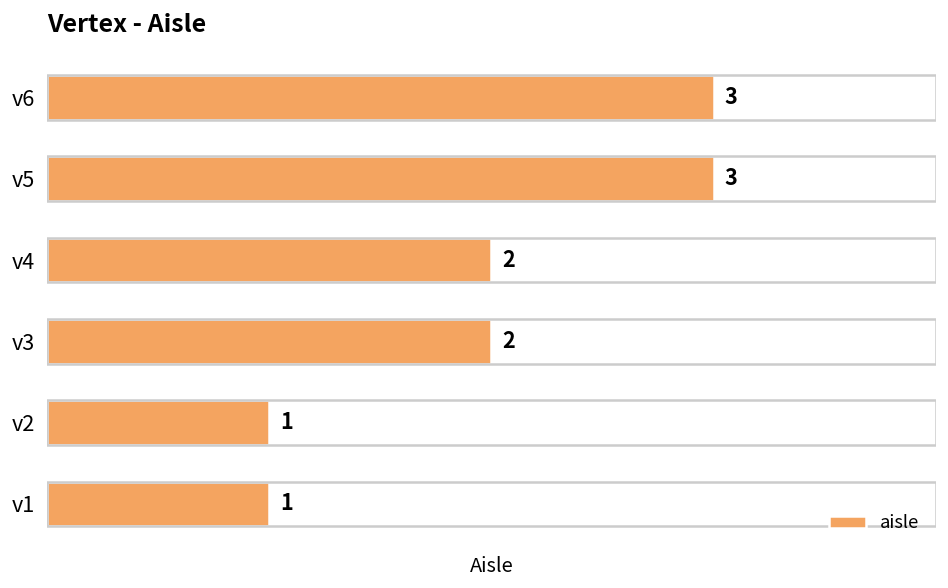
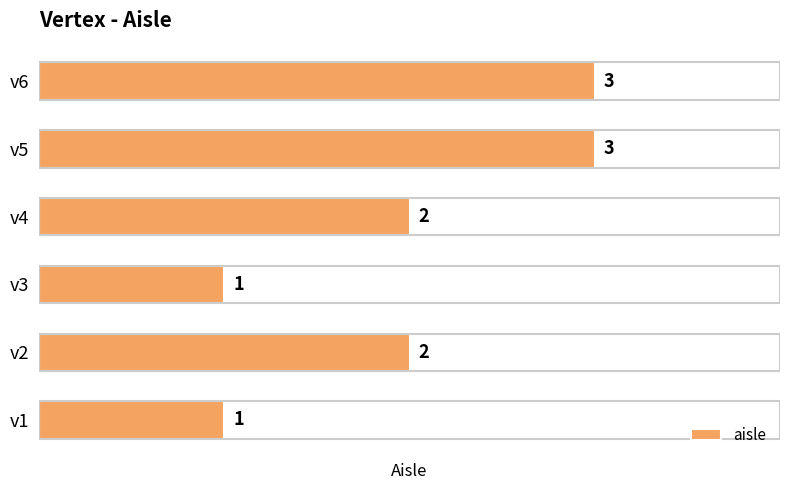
v3: 2 -> 1
v2: 1 -> 2
